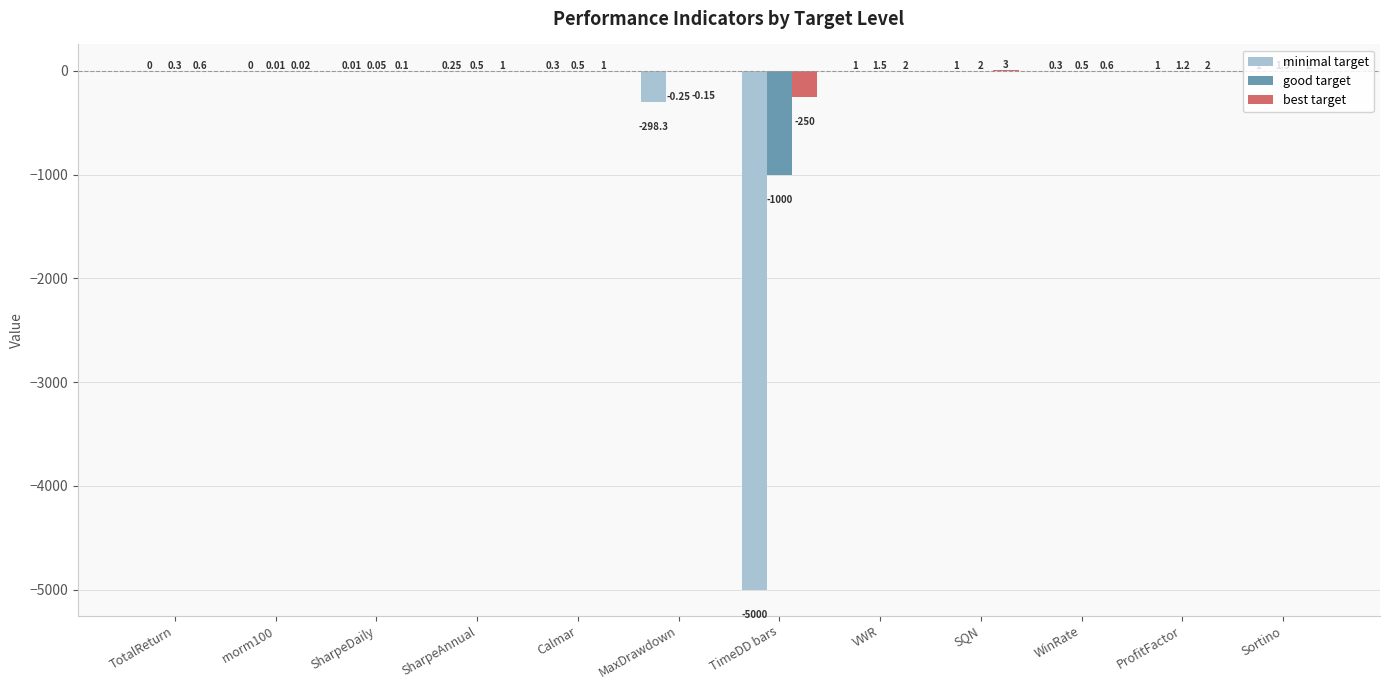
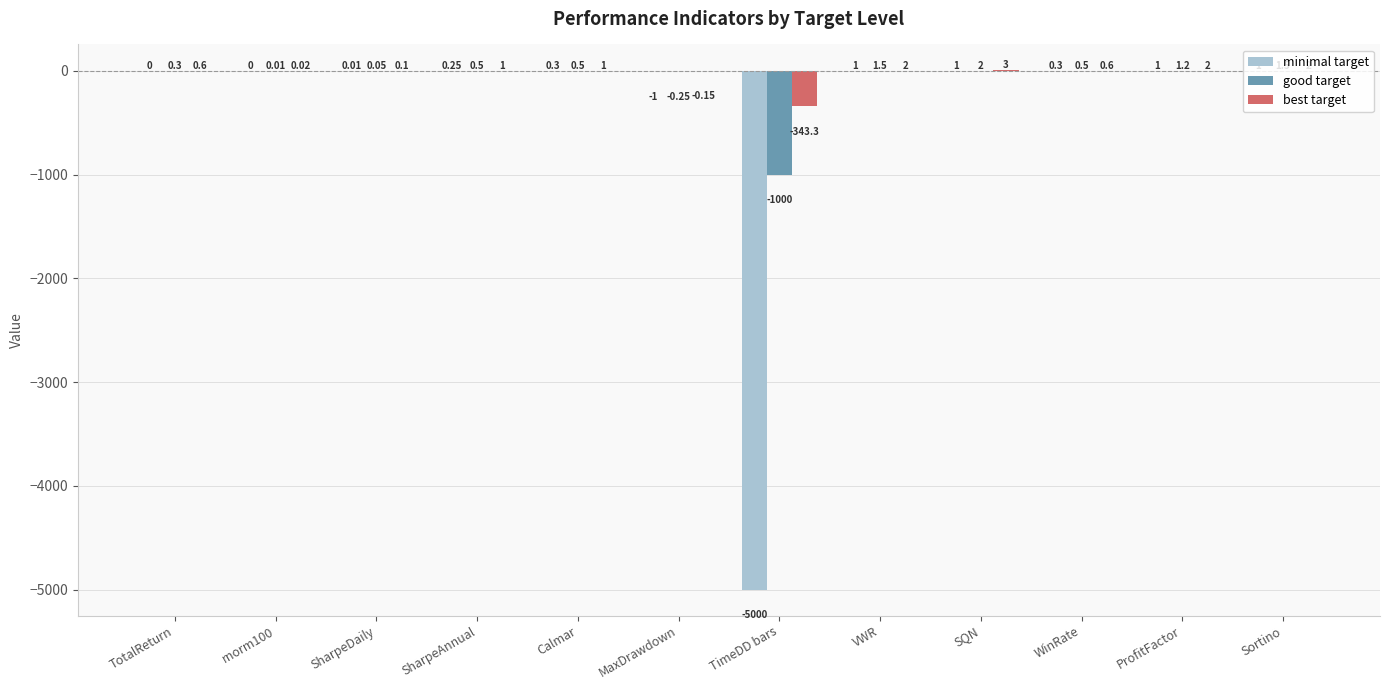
minimal target, MaxDrawdown: -298.3 -> -1
best target, TimeDD bars: -250 -> -343.3
